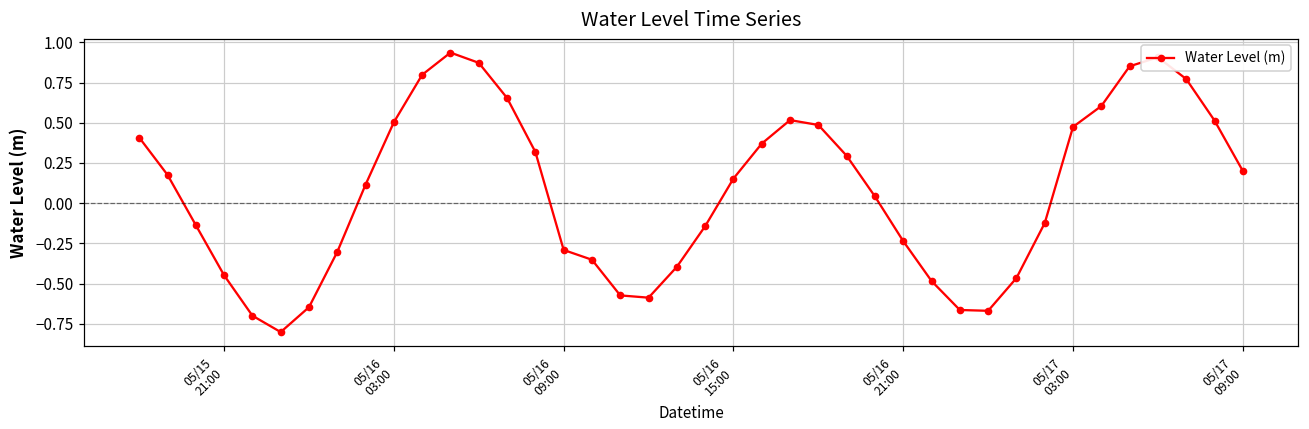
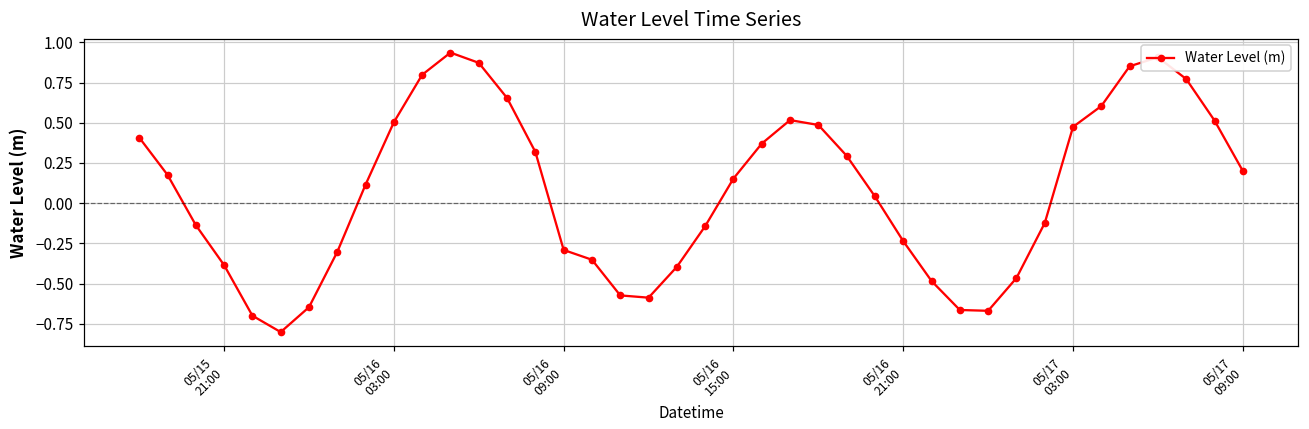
05/15 21:00: -0.45 -> -0.39
